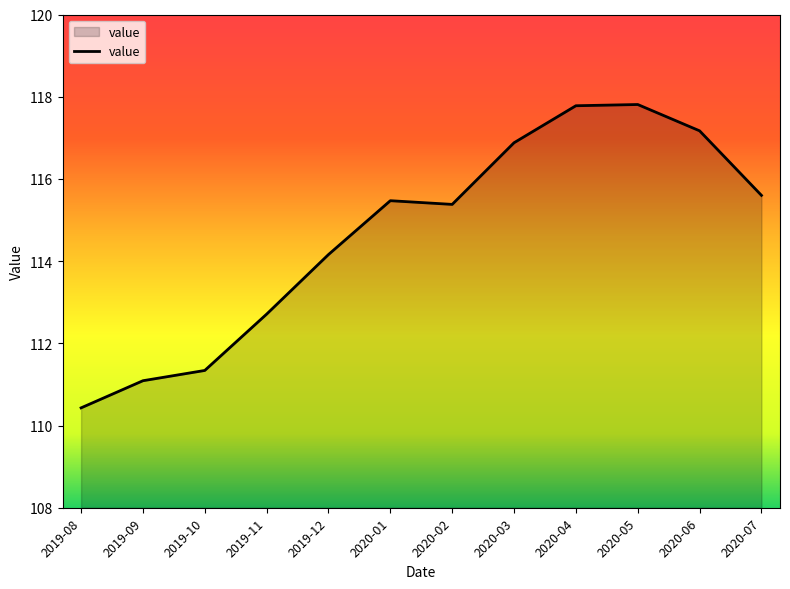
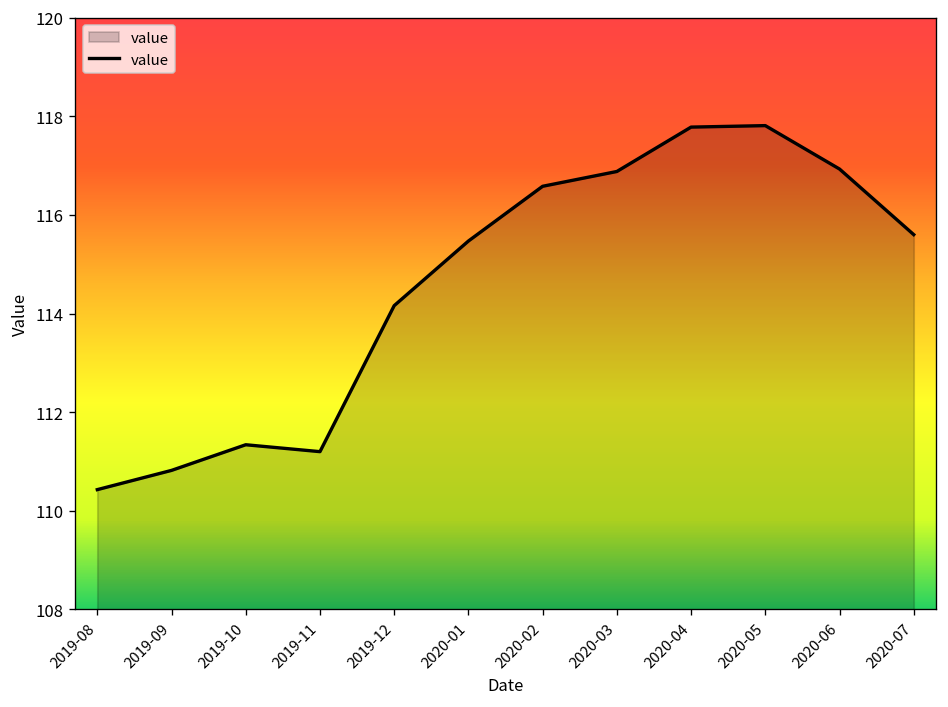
2019-09: 111.1 -> 110.8
2019-11: 112.7 -> 111.2
2020-02: 115.4 -> 116.6
2020-06: 117.2 -> 116.9
